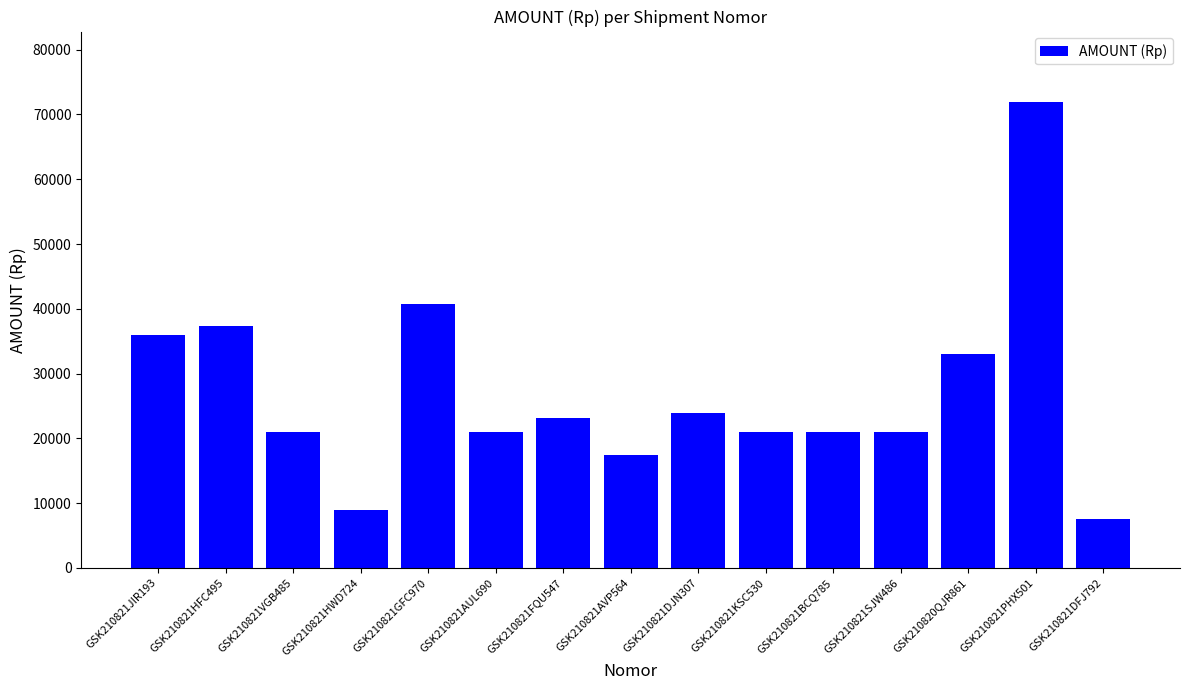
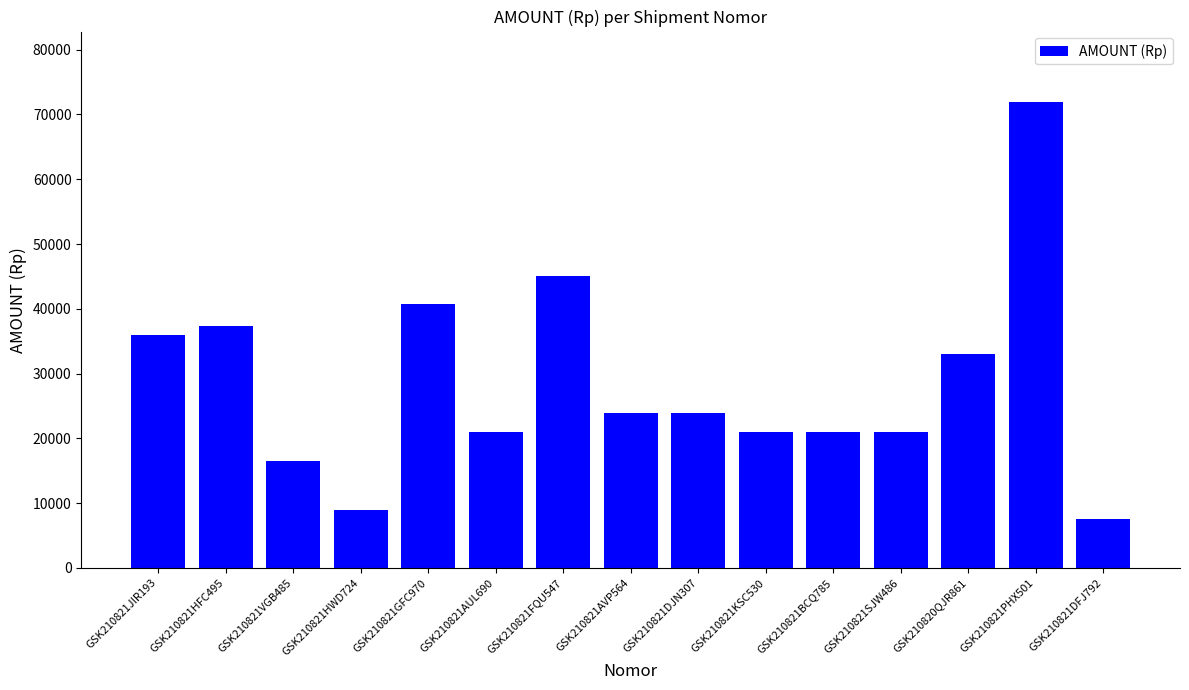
GSK210821VGB485: 21000 -> 17000
GSK210821FQU547: 23000 -> 45000
GSK210821AVP564: 17000 -> 24000
